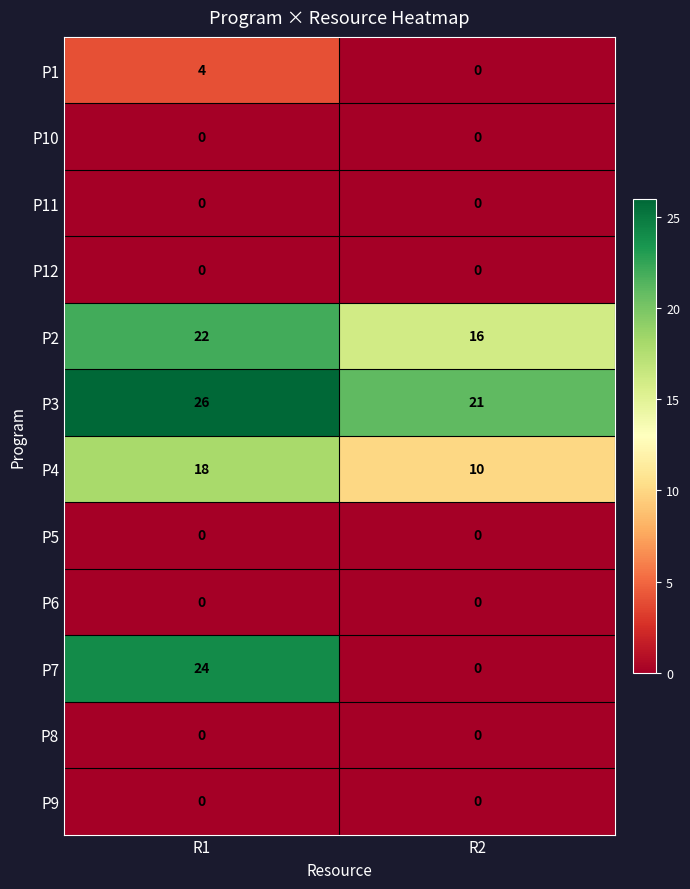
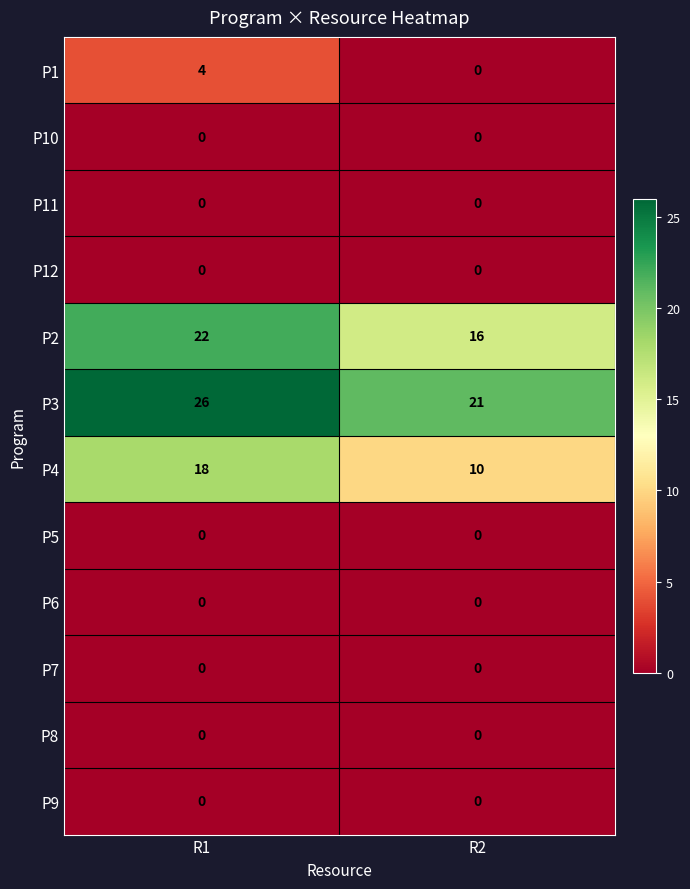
P7, R1: 24 -> 0
